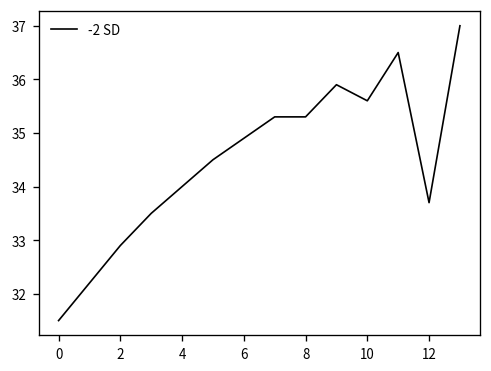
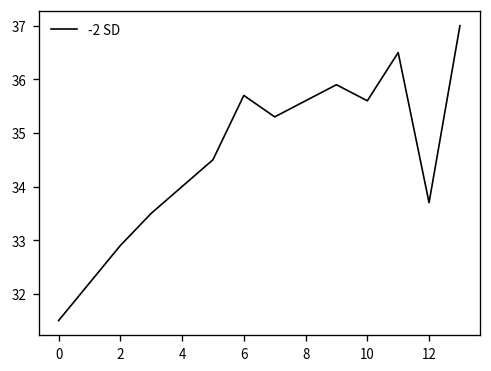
6: 34.9 -> 35.7
8: 35.3 -> 35.6
